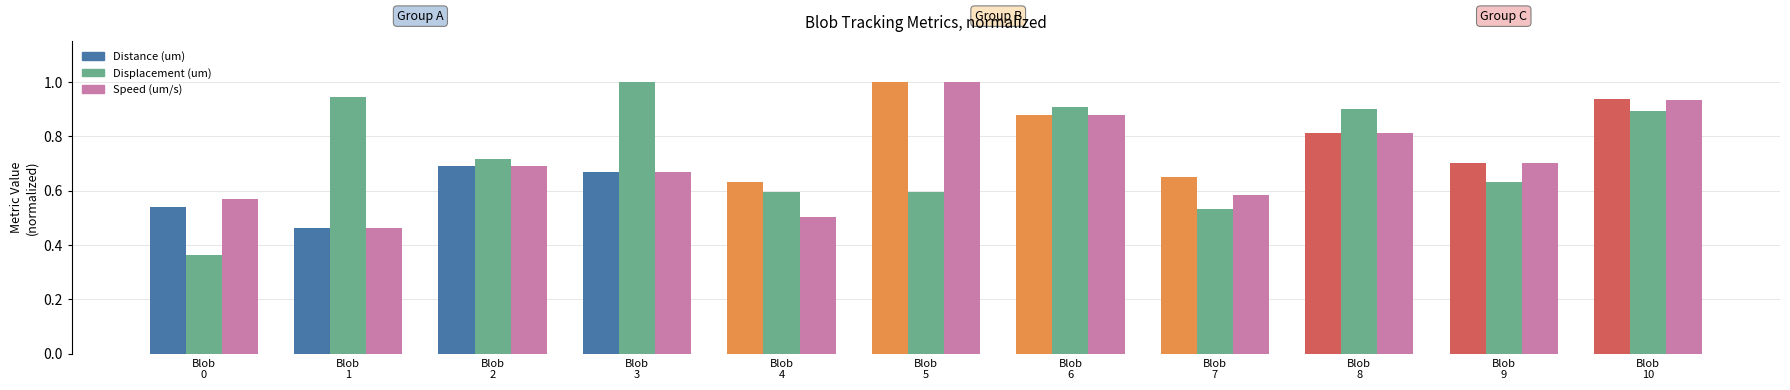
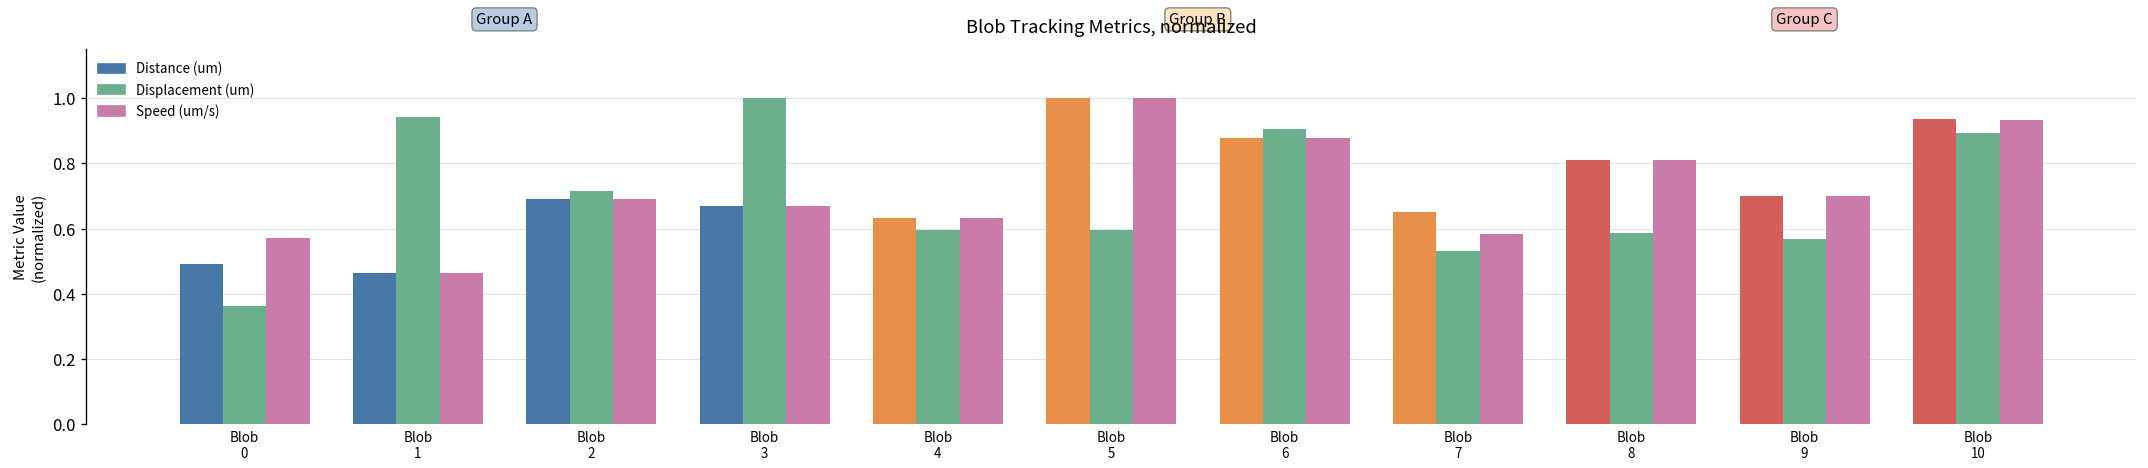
Distance (um), Blob 0: 0.54 -> 0.49
Speed (um/s), Blob 4: 0.50 -> 0.63
Displacement (um), Blob 8: 0.90 -> 0.59
Displacement (um), Blob 9: 0.63 -> 0.57
